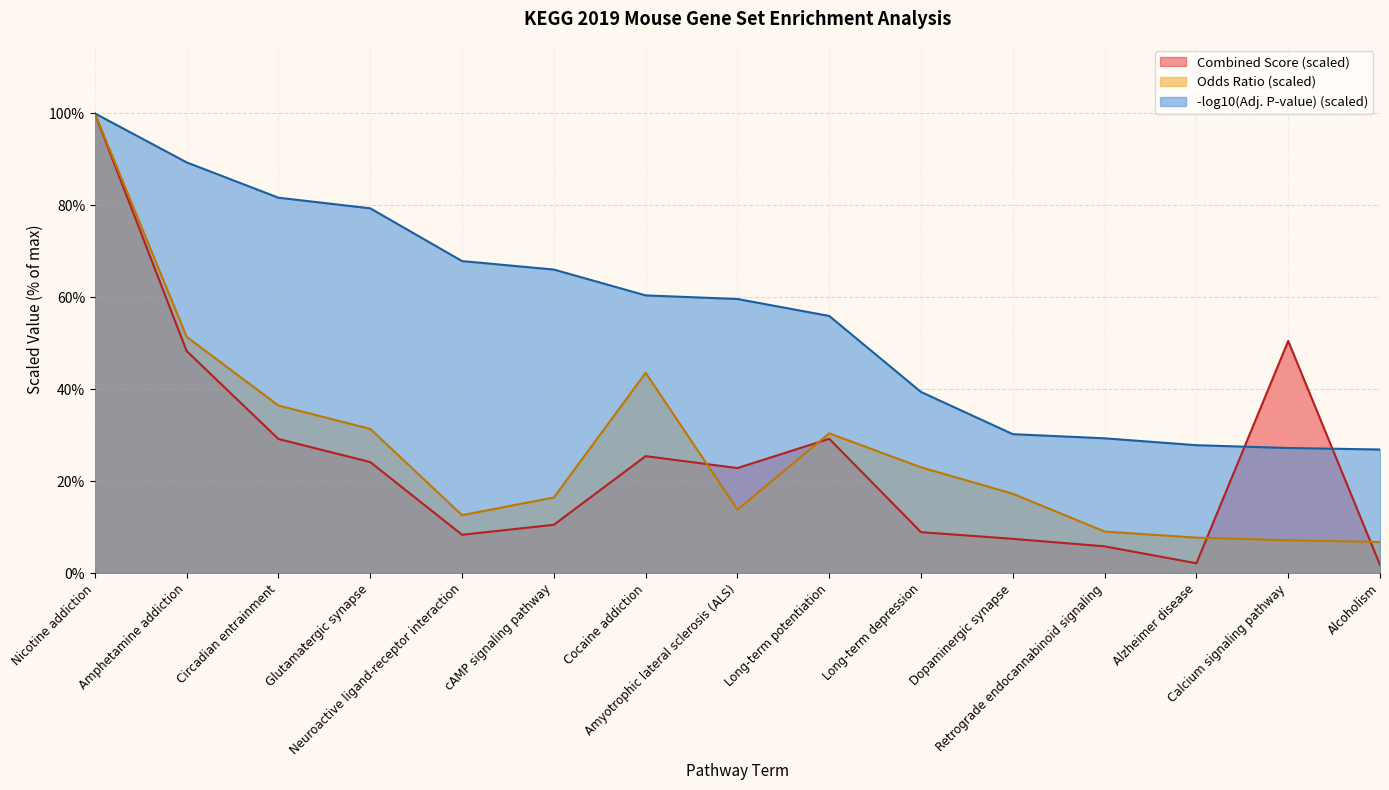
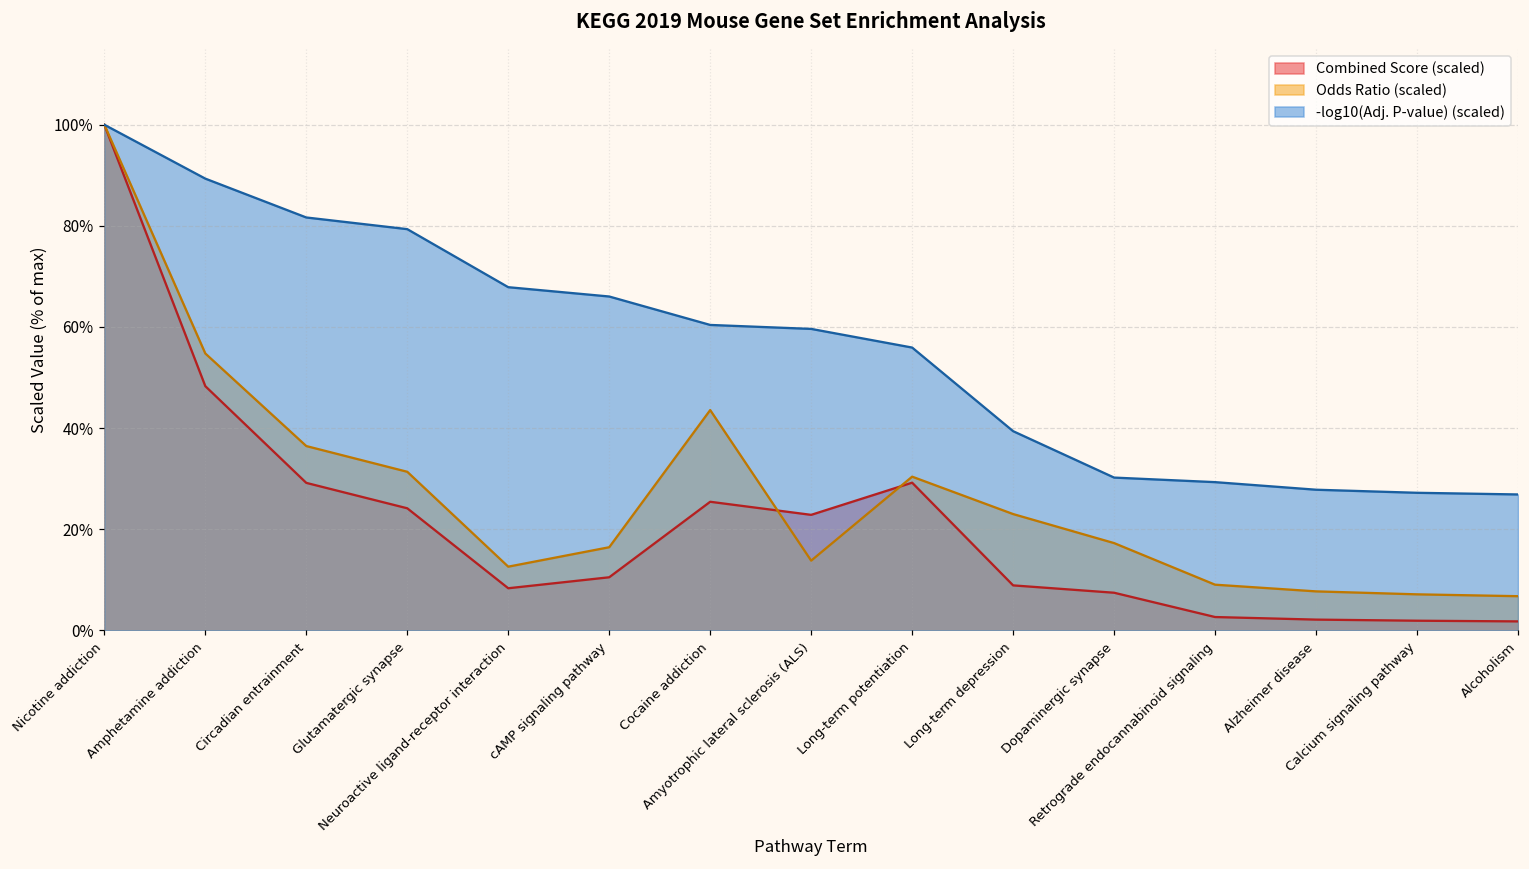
Odds Ratio (scaled), Amphetamine addiction: 51% -> 55%
Combined Score (scaled), Retrograde endocannabinoid signaling: 6% -> 3%
Combined Score (scaled), Calcium signaling pathway: 50% -> 2%
